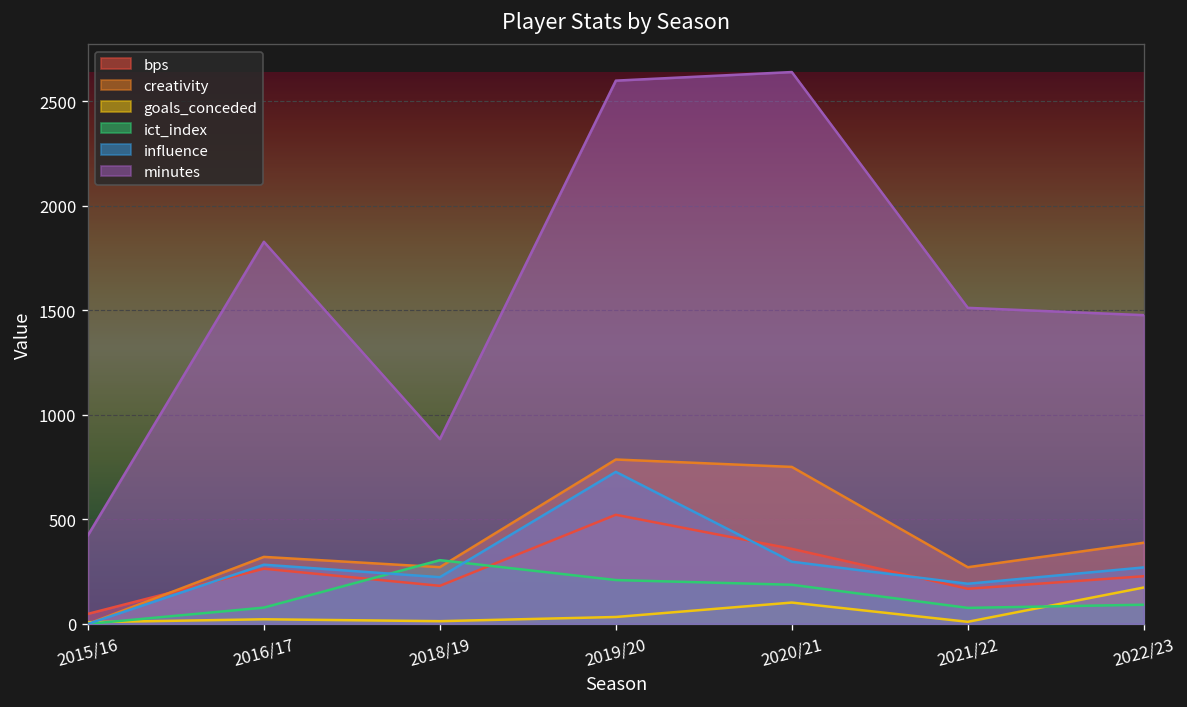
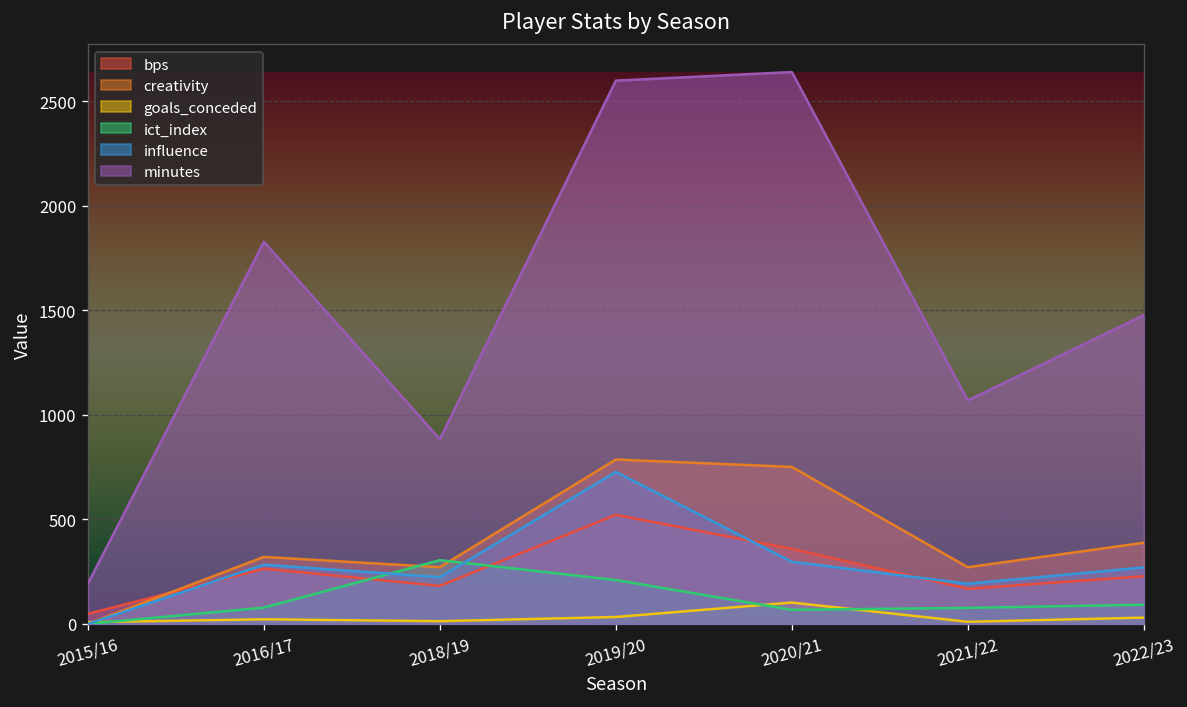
minutes, 2015/16: 420 -> 190
ict_index, 2020/21: 190 -> 70
minutes, 2021/22: 1510 -> 1070
goals_conceded, 2022/23: 170 -> 30
